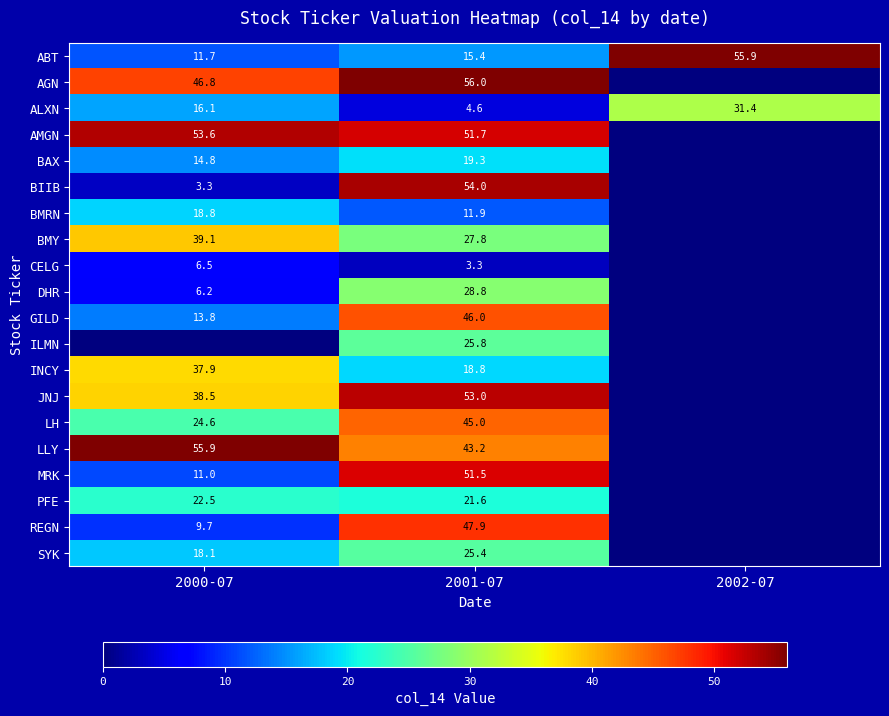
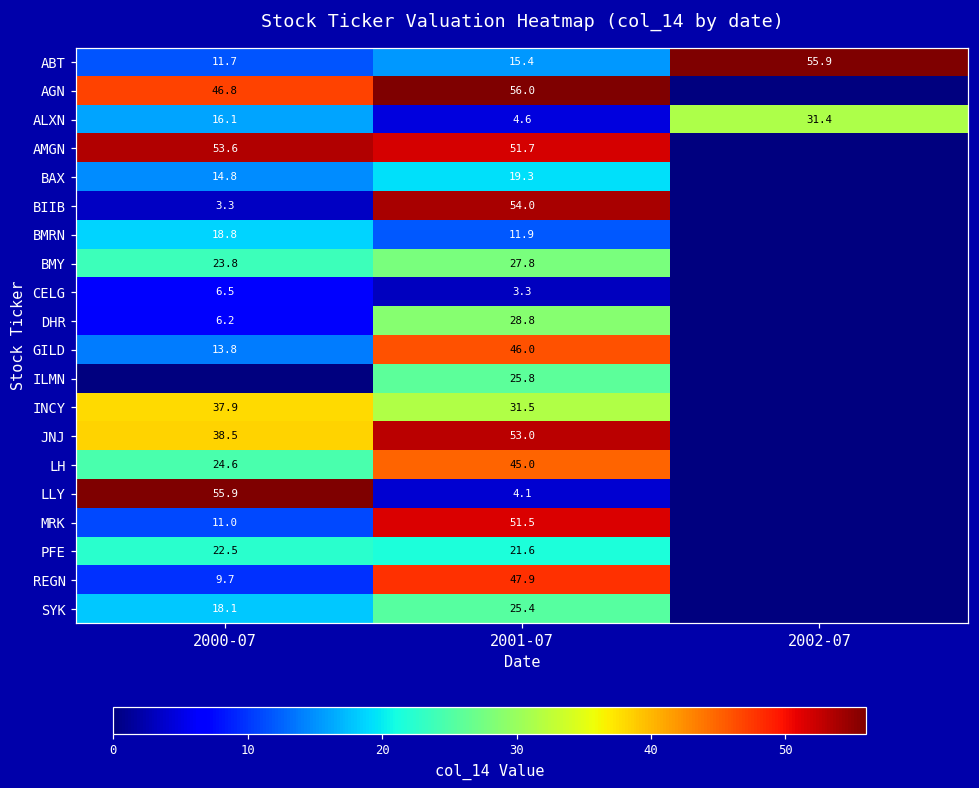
BMY, 2000-07: 39.1 -> 23.8
INCY, 2001-07: 18.8 -> 31.5
LLY, 2001-07: 43.2 -> 4.1
